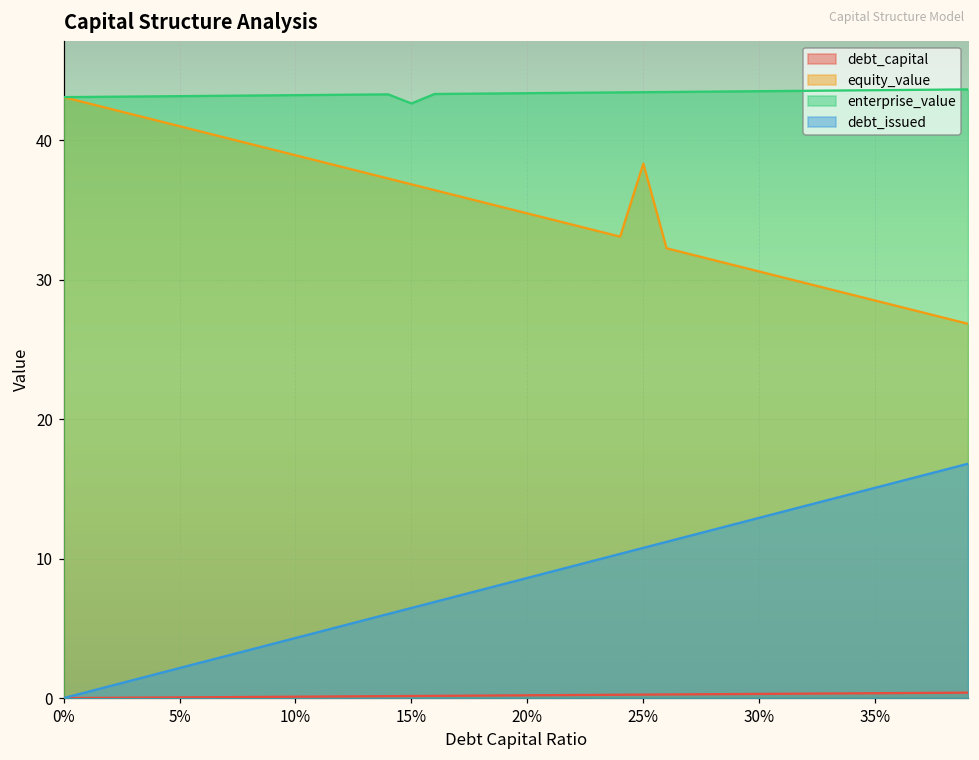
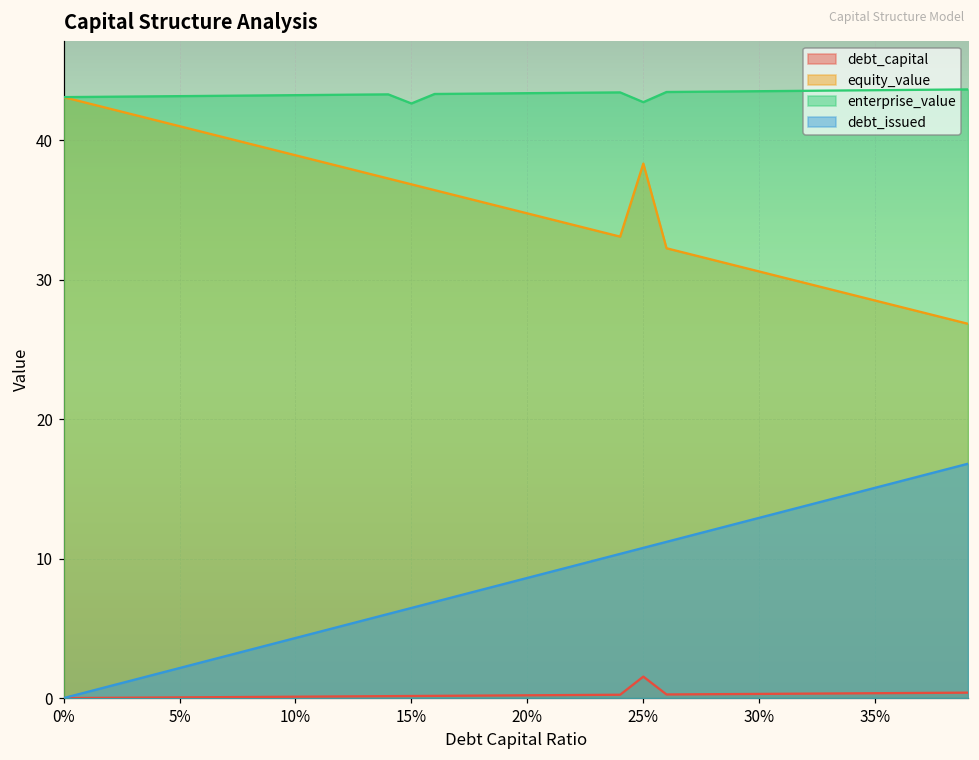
debt_capital, 25%: 0.3 -> 1.5
enterprise_value, 25%: 43.5 -> 42.7
